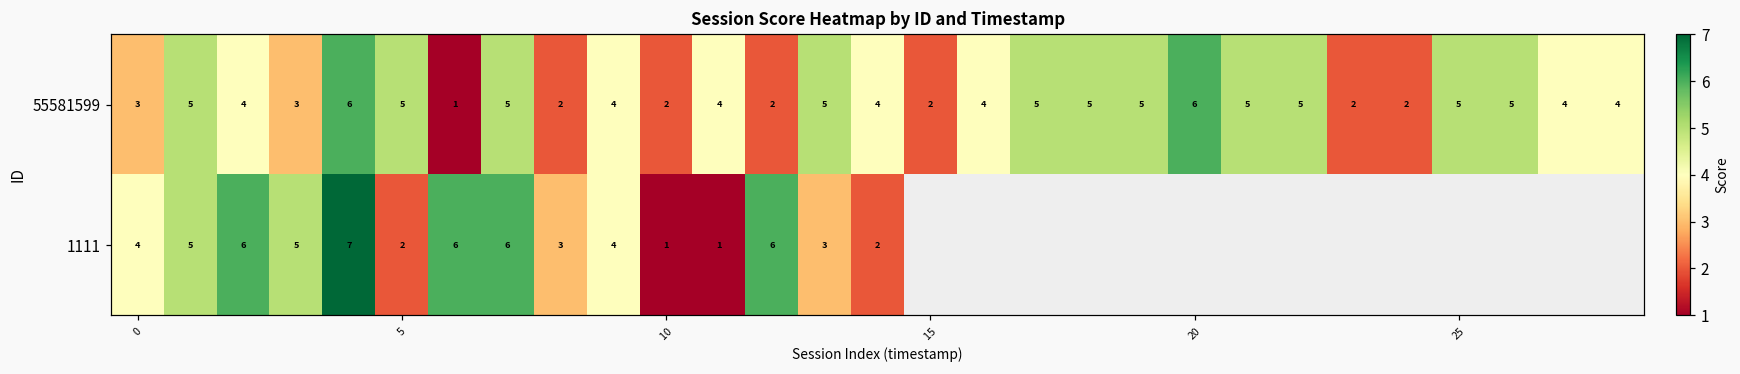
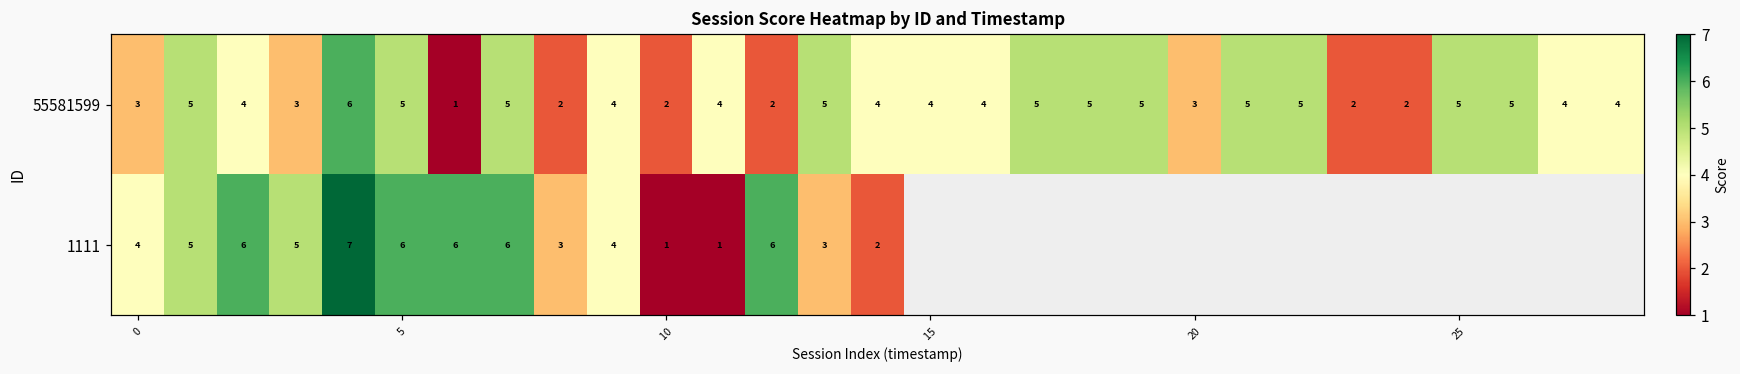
55581599, 15: 2 -> 4
55581599, 20: 6 -> 3
1111, 5: 2 -> 6
